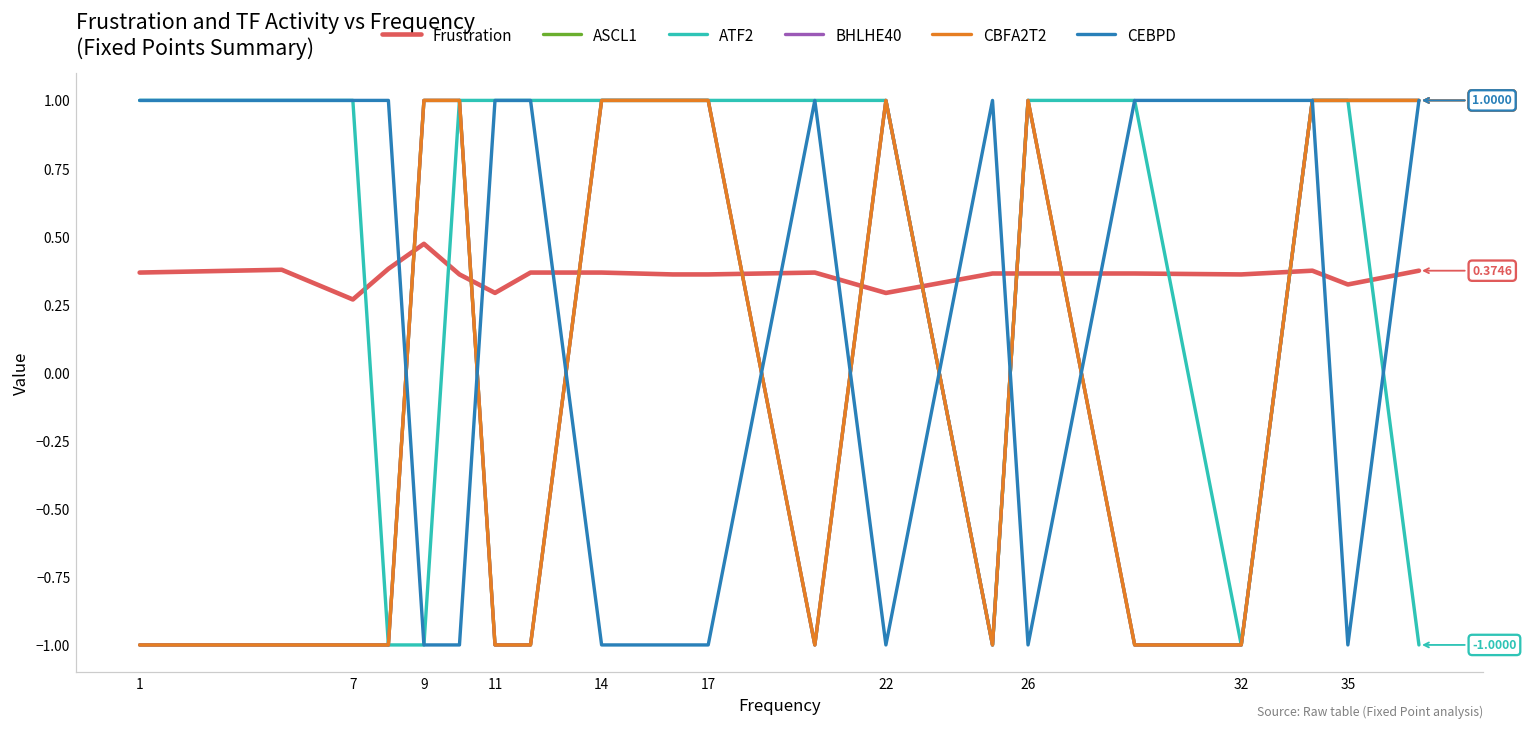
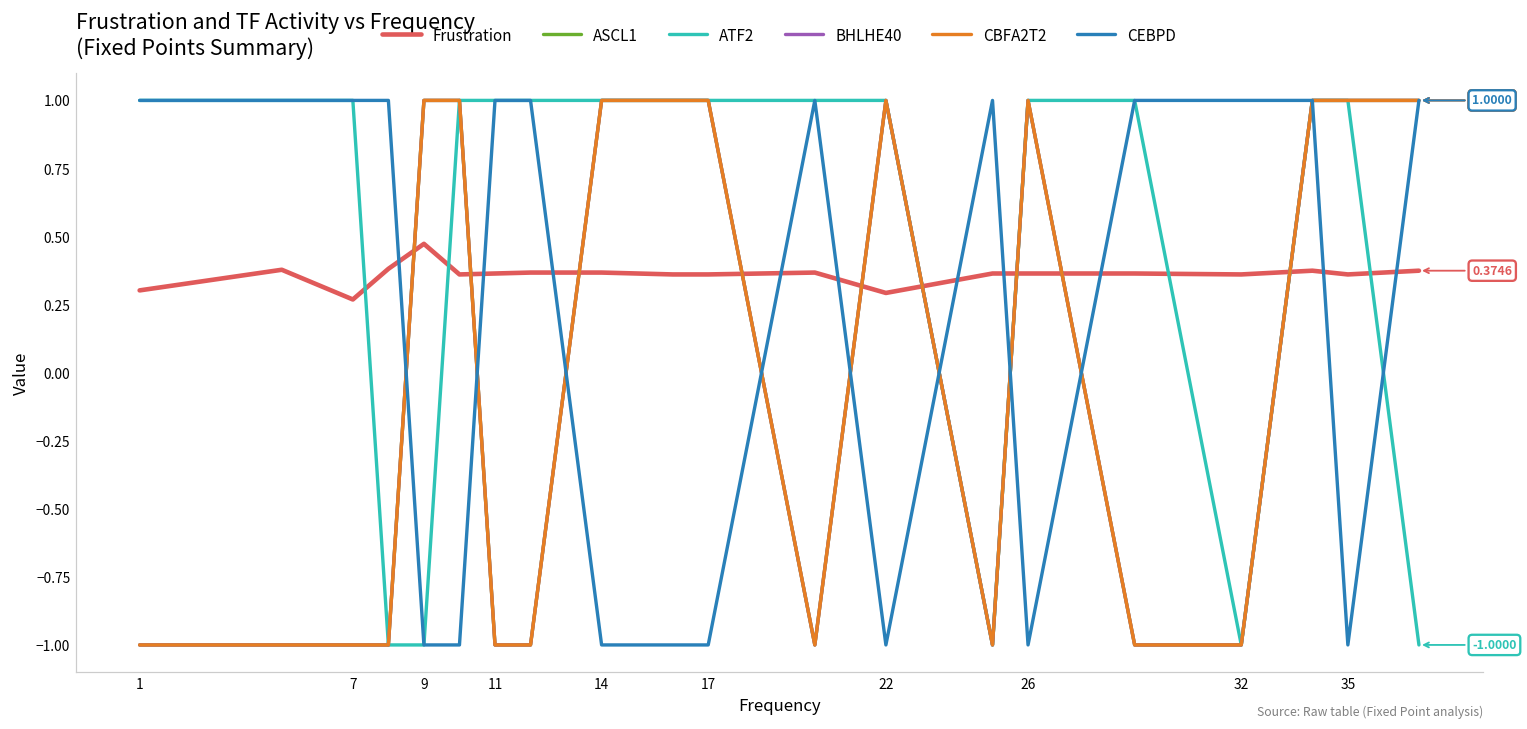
Frustration, 1: 0.37 -> 0.30
Frustration, 11: 0.29 -> 0.36
Frustration, 35: 0.32 -> 0.36
